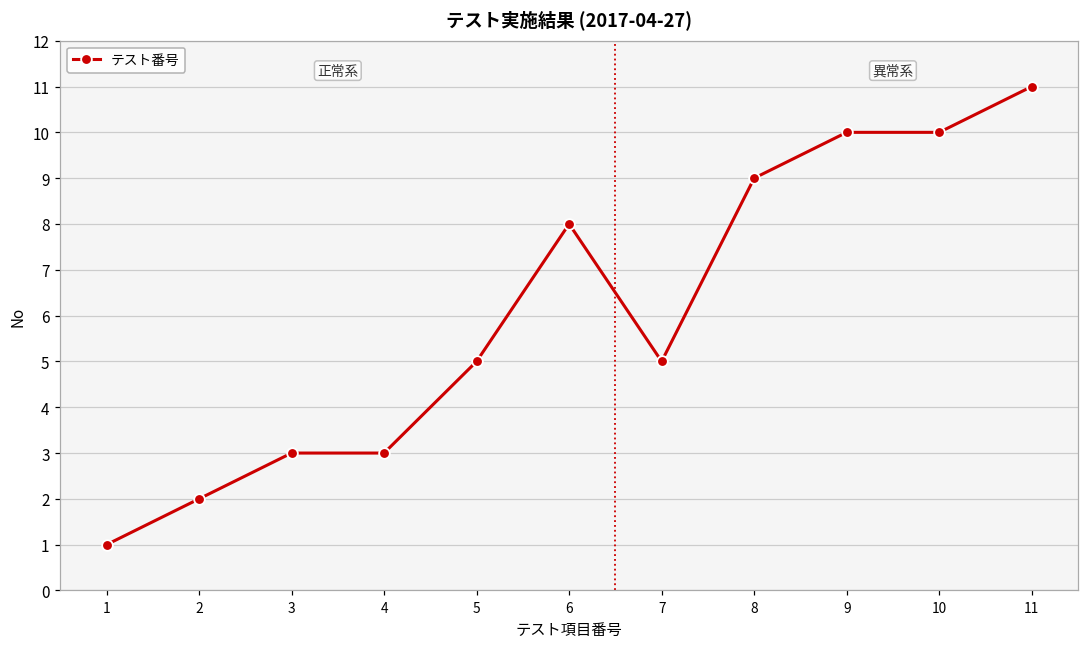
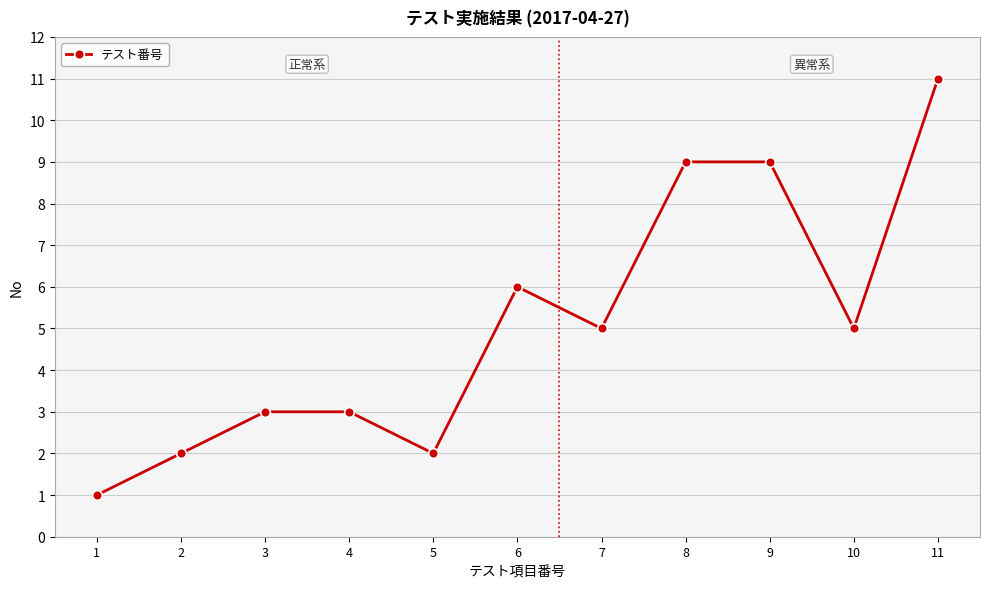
5: 5 -> 2
6: 8 -> 6
9: 10 -> 9
10: 10 -> 5
